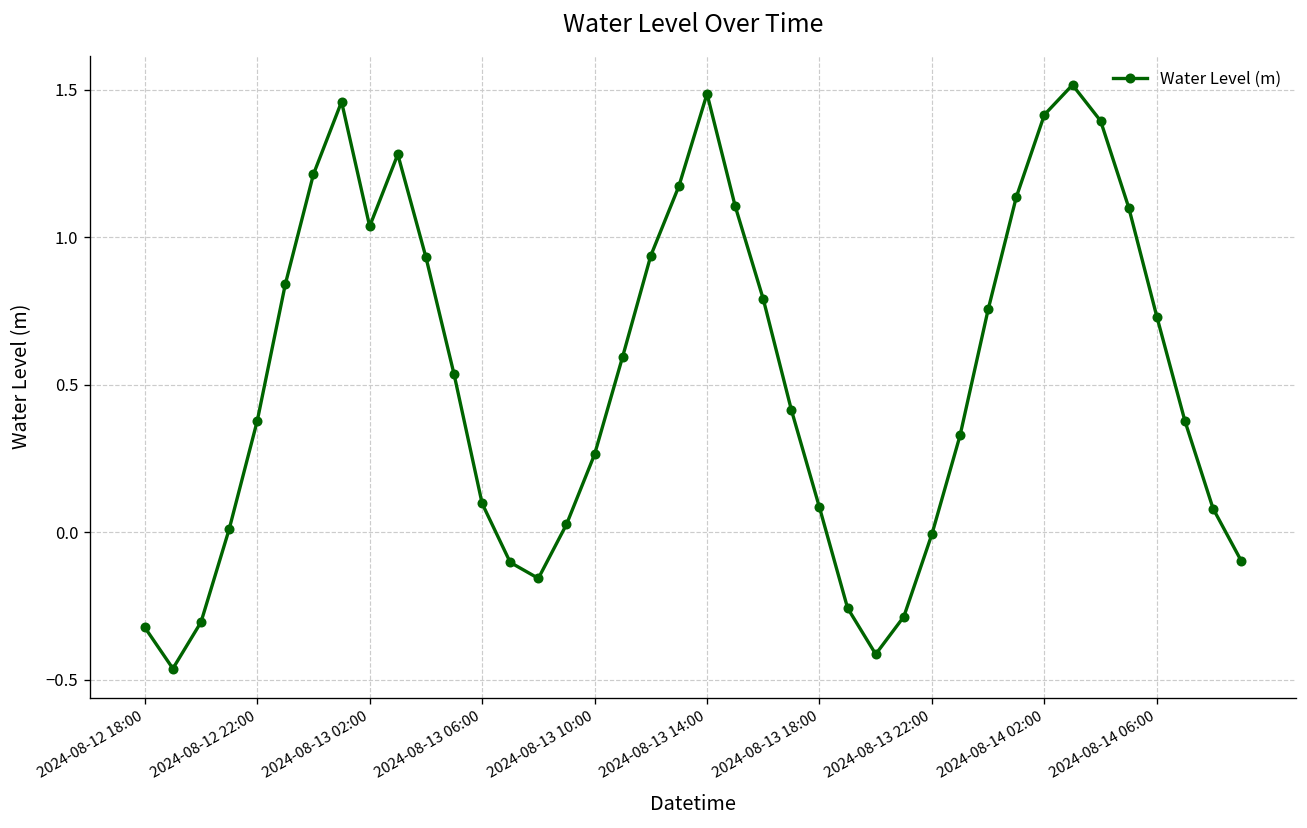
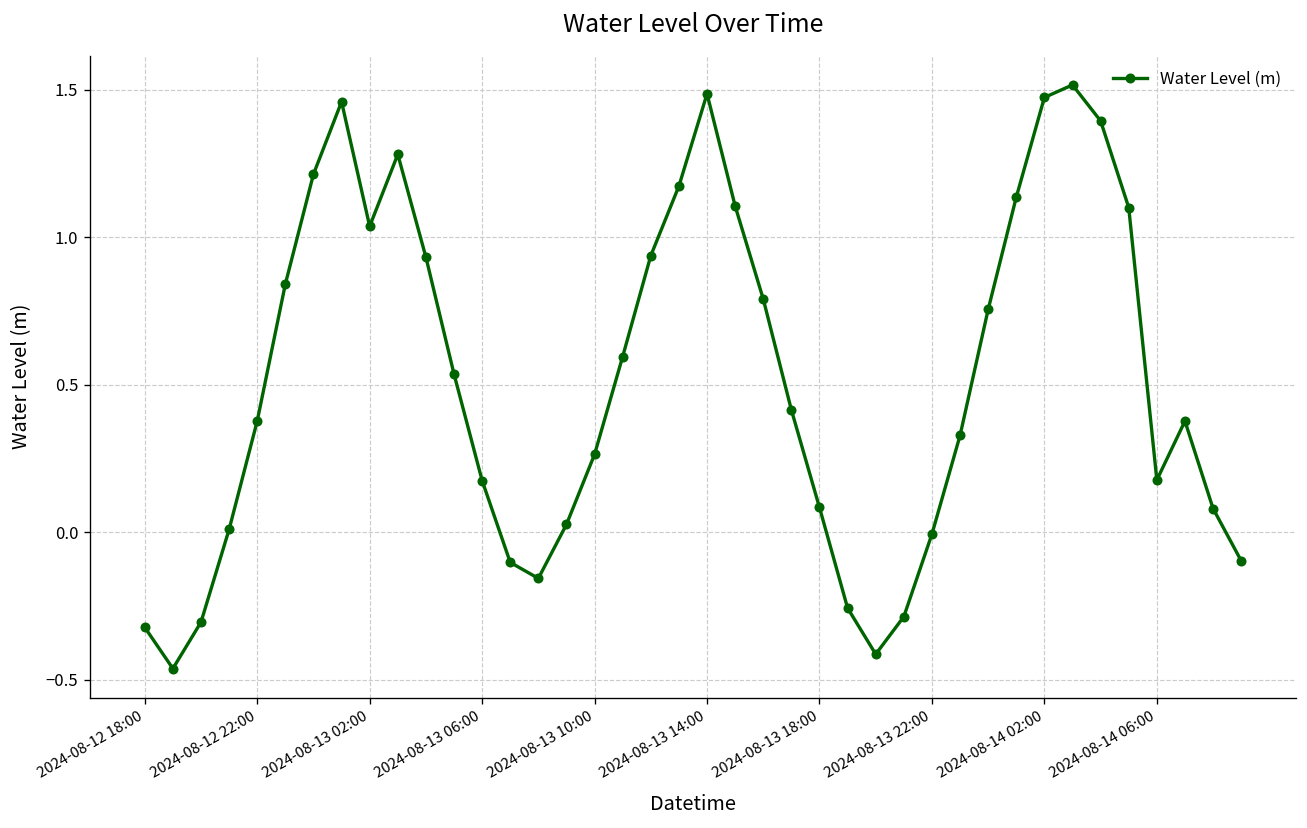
2024-08-13 06:00: 0.10 -> 0.18
2024-08-14 02:00: 1.42 -> 1.47
2024-08-14 06:00: 0.73 -> 0.18
